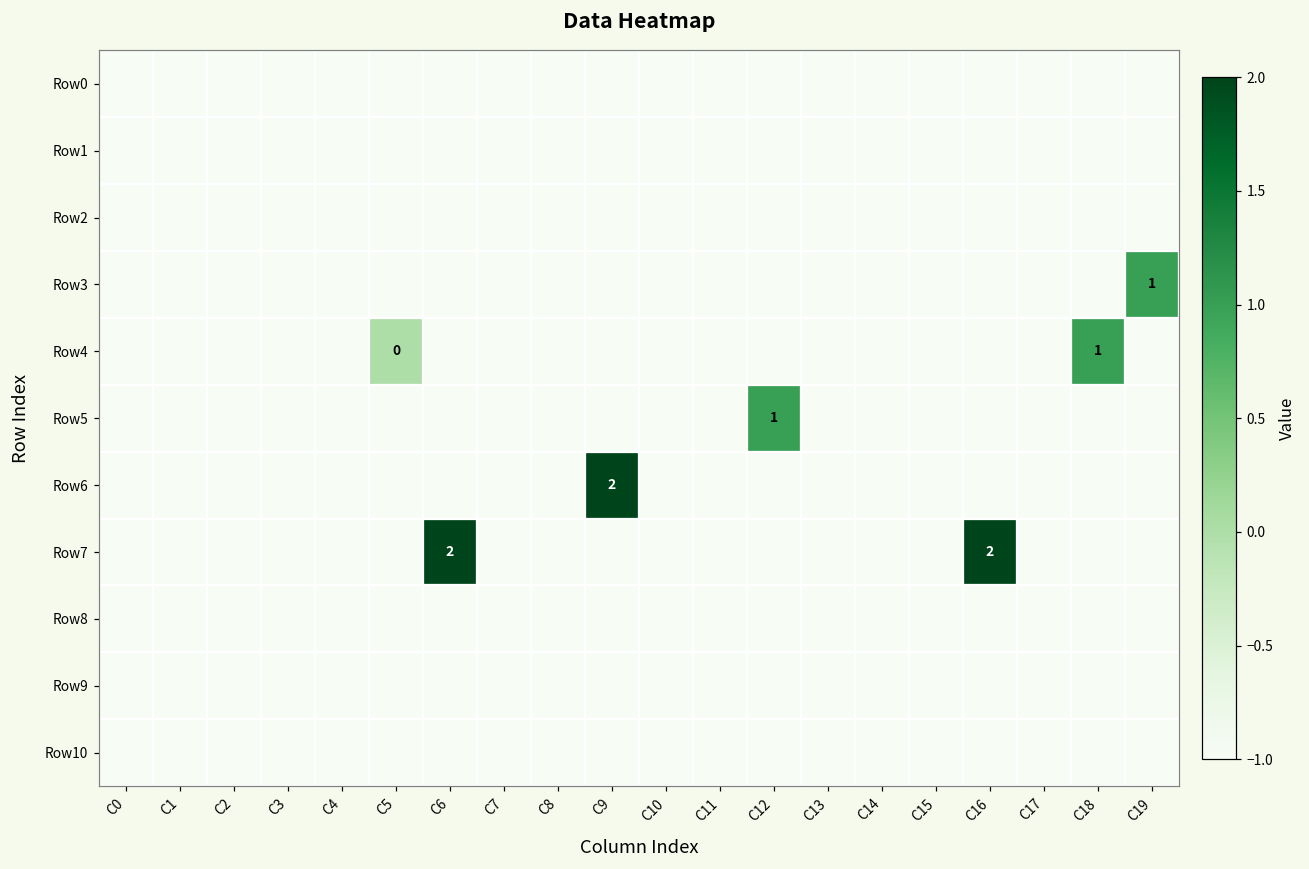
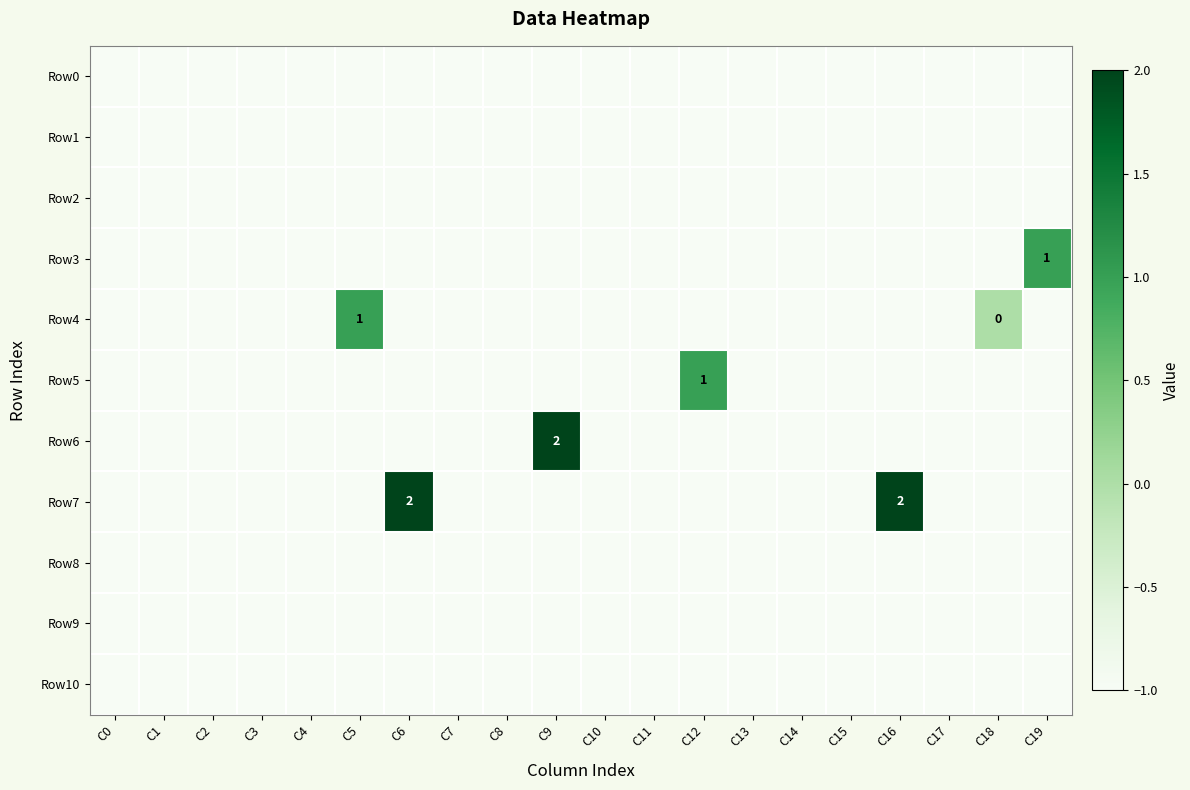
Row4, C5: 0 -> 1
Row4, C18: 1 -> 0
